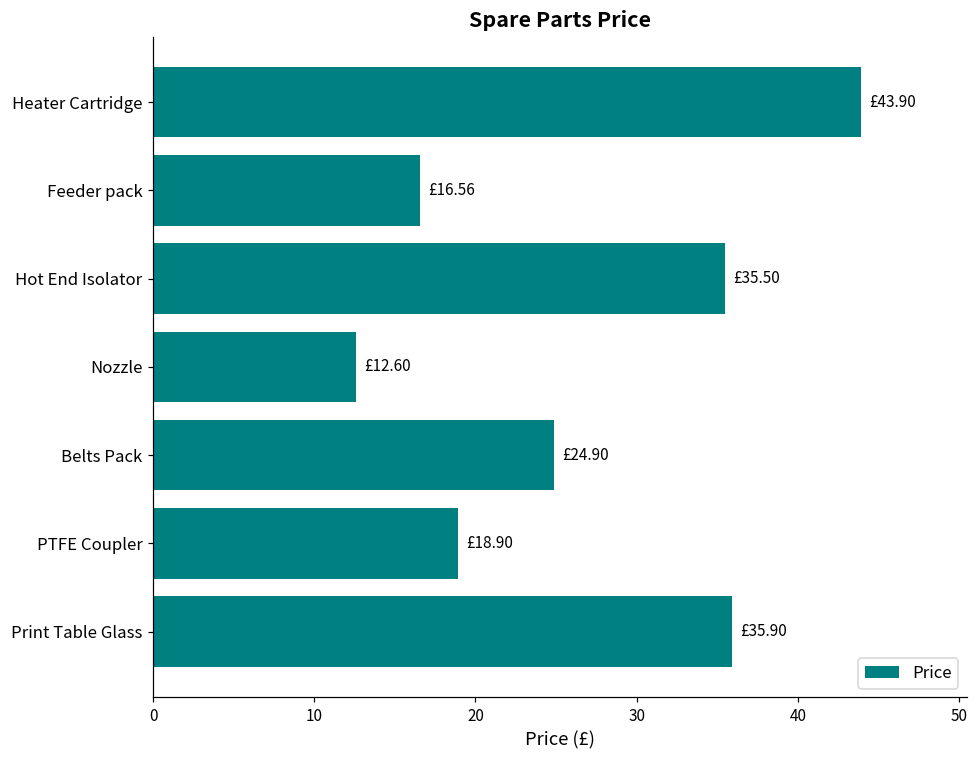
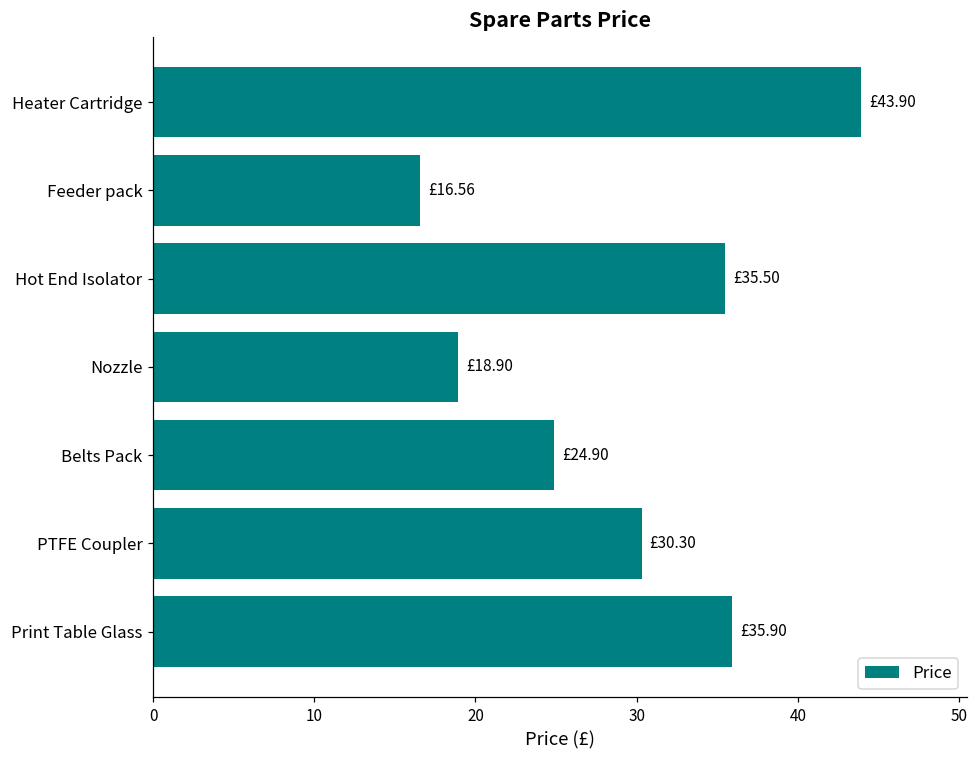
Nozzle: £12.60 -> £18.90
PTFE Coupler: £18.90 -> £30.30
